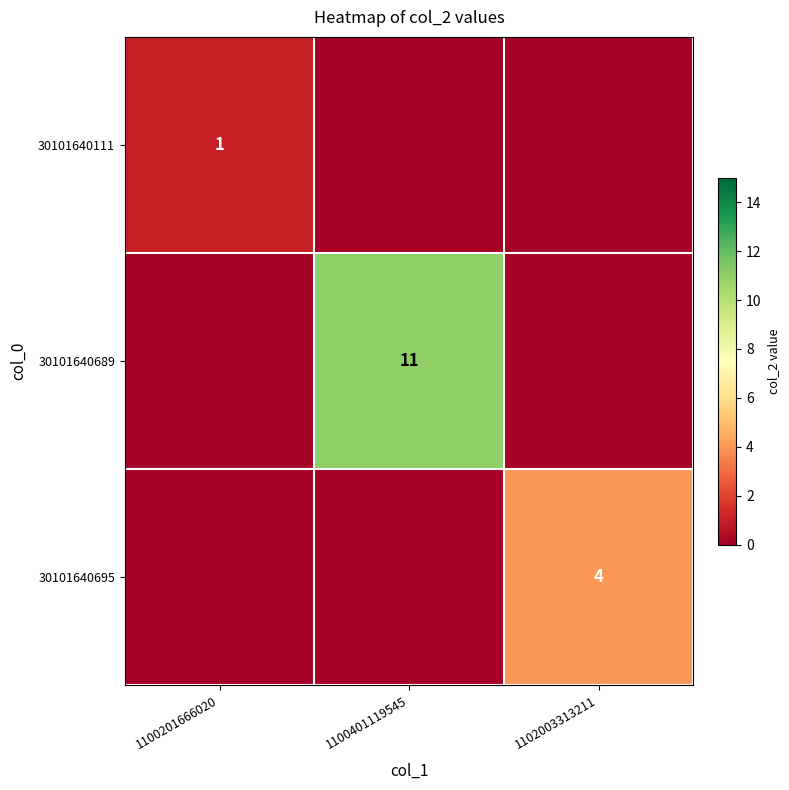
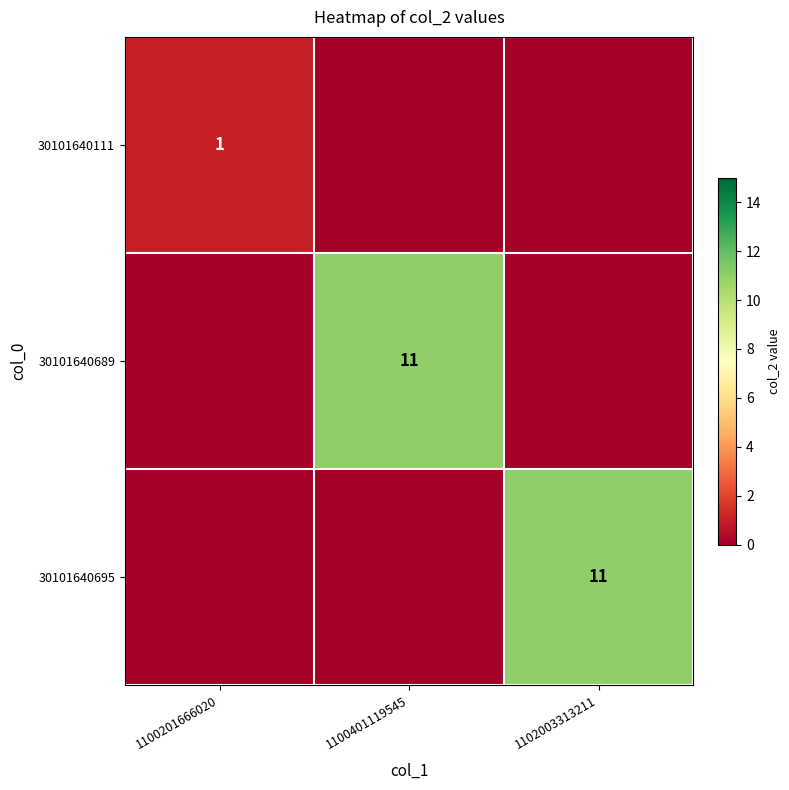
30101640695, 1102003313211: 4 -> 11
